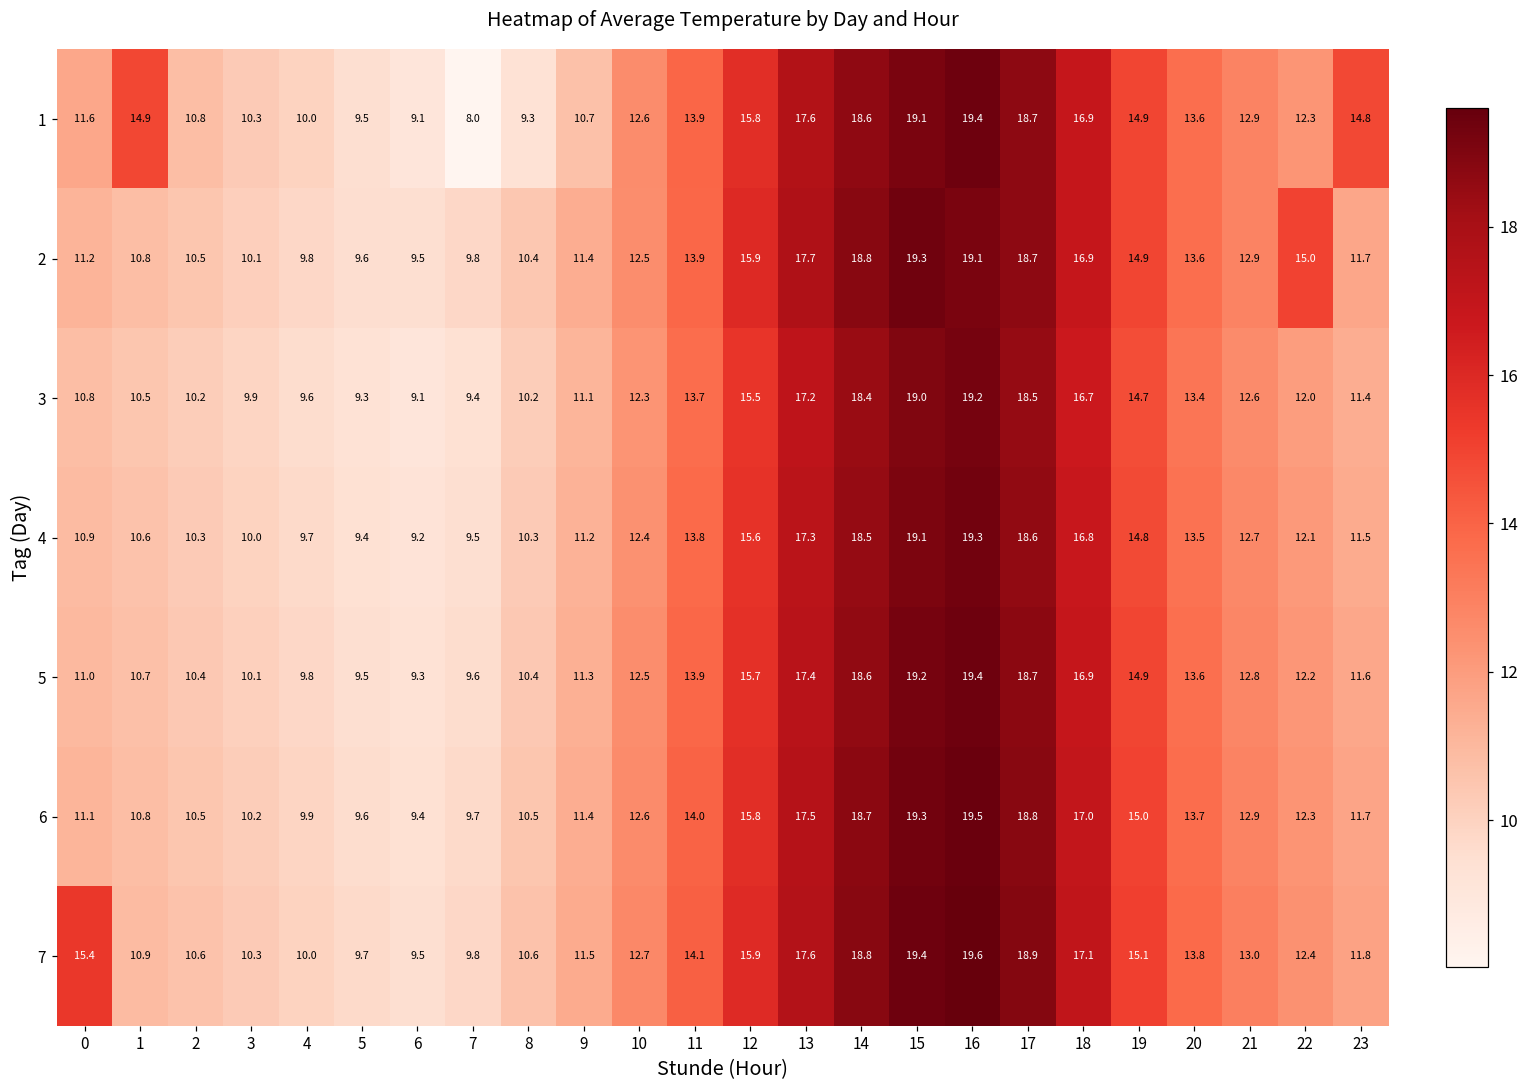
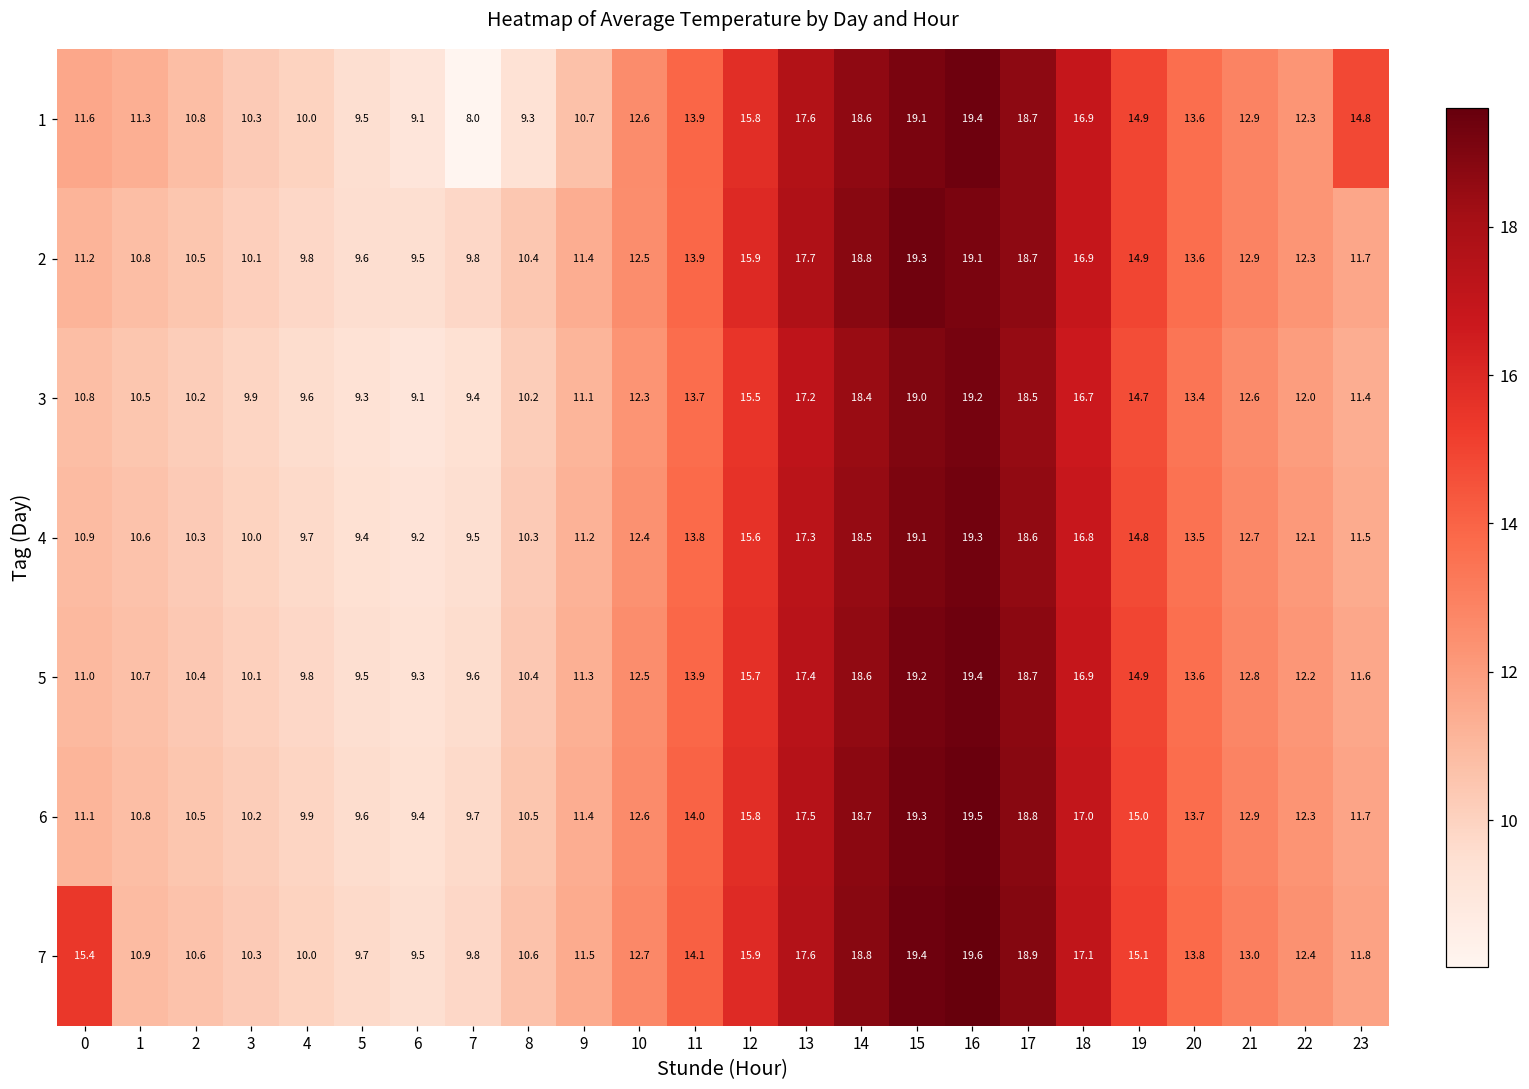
1, 1: 14.9 -> 11.3
2, 22: 15.0 -> 12.3
